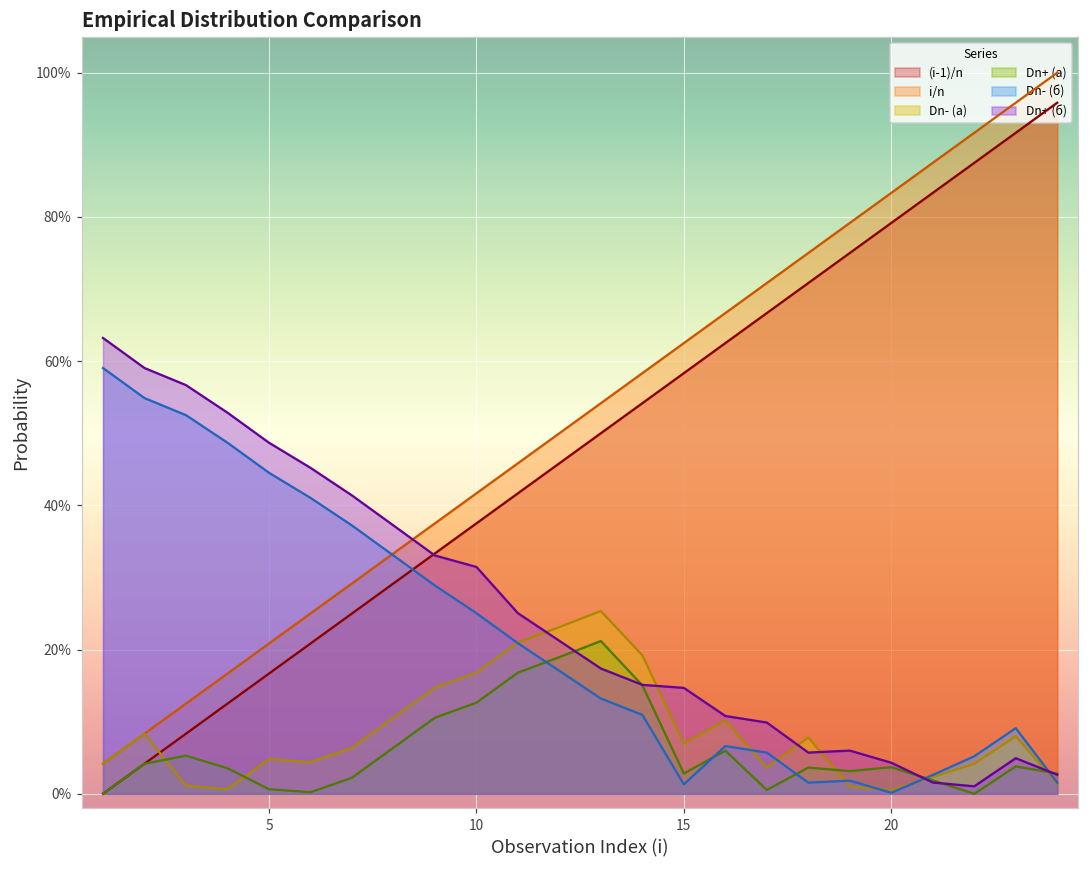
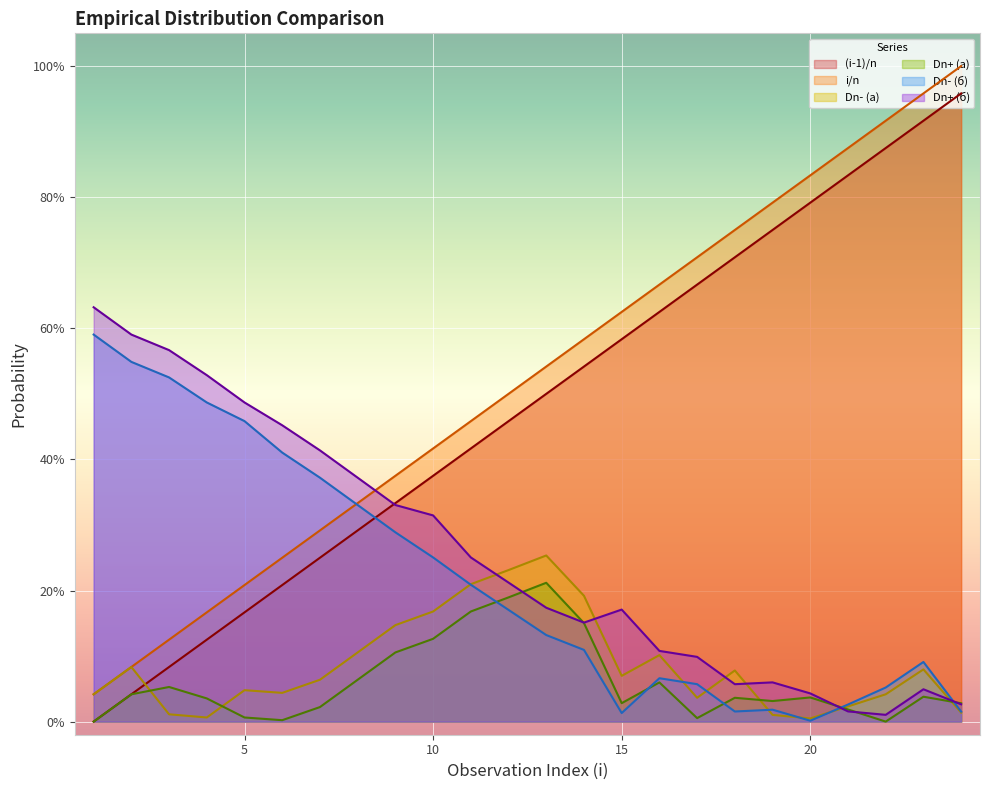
Dn- (б), 5: 45% -> 46%
Dn+ (б), 15: 15% -> 17%
